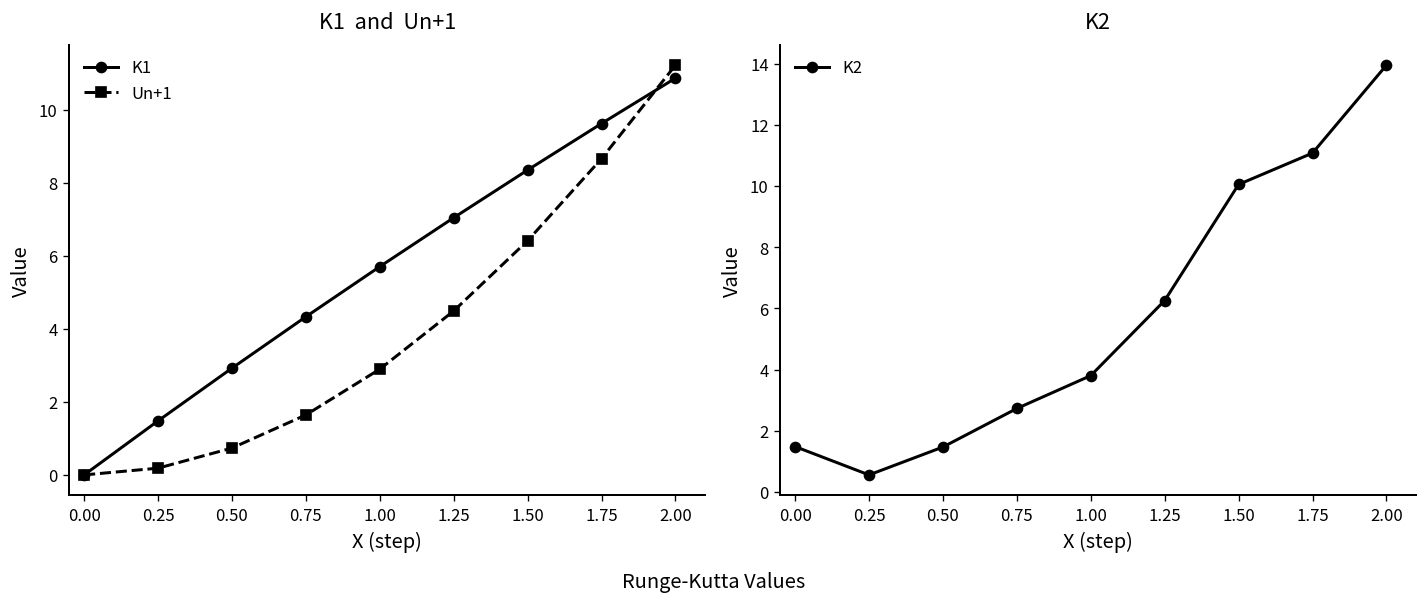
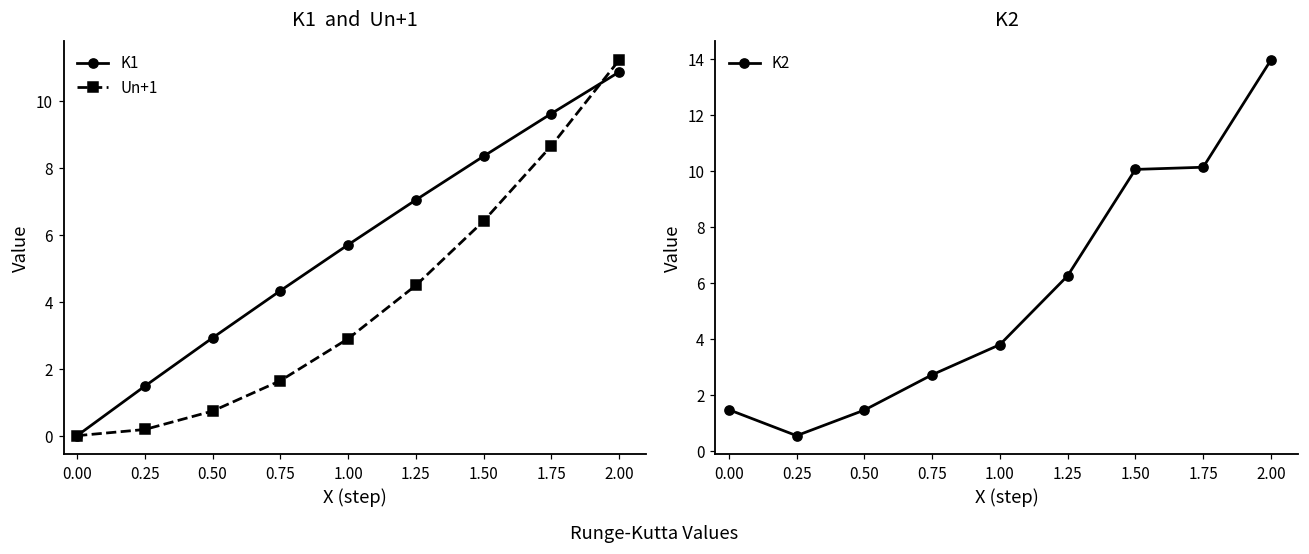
K2, 1.75: 11.1 -> 10.1
